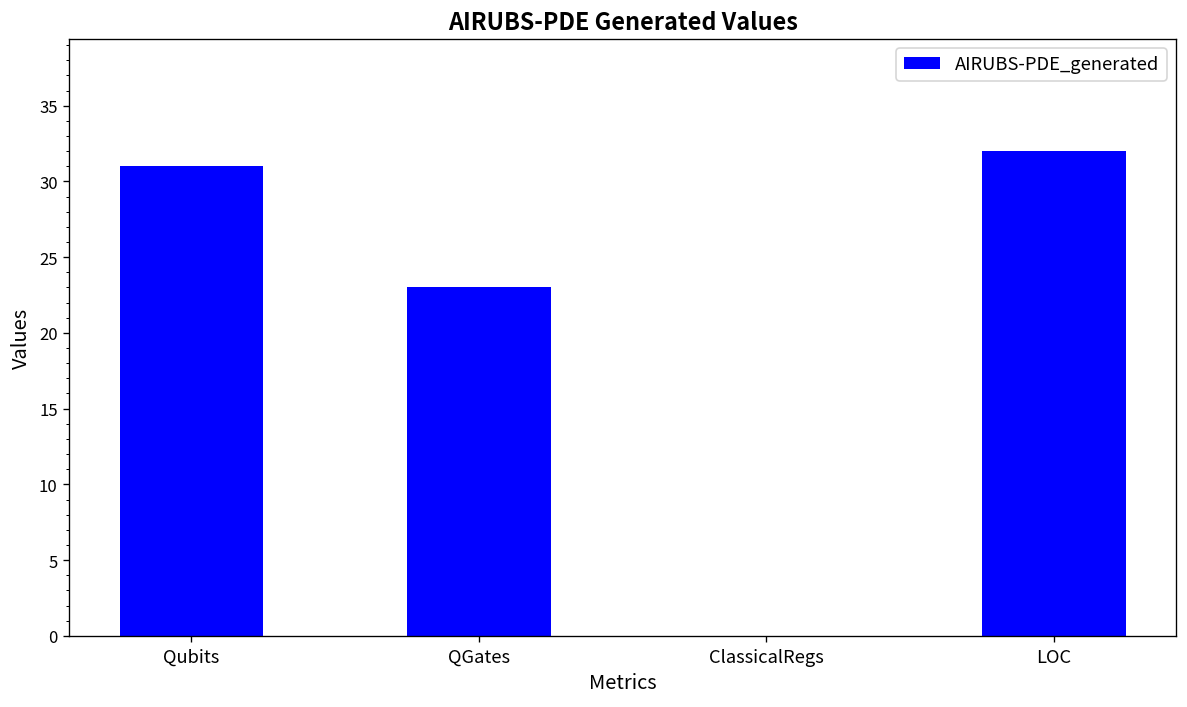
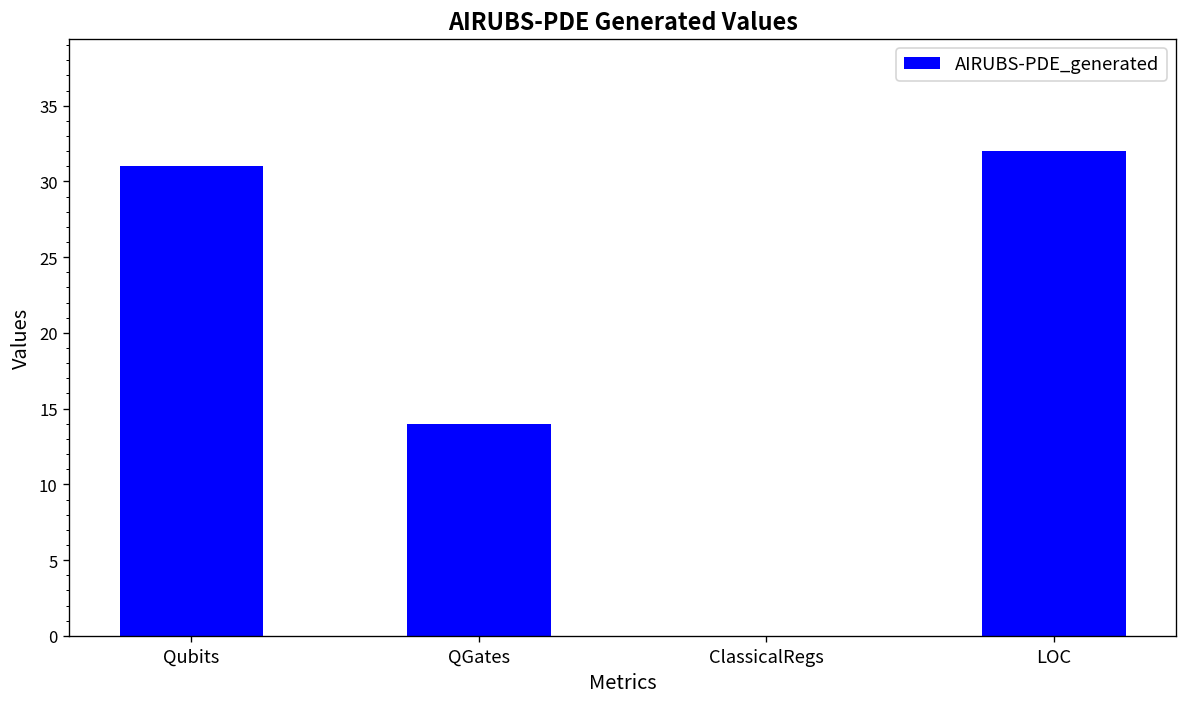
QGates: 23 -> 14
